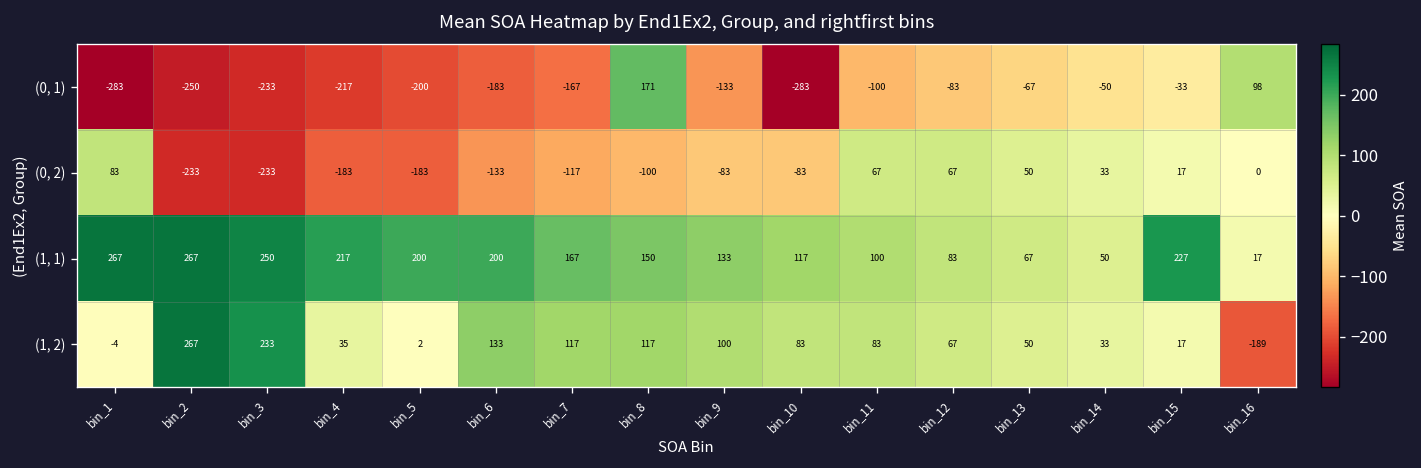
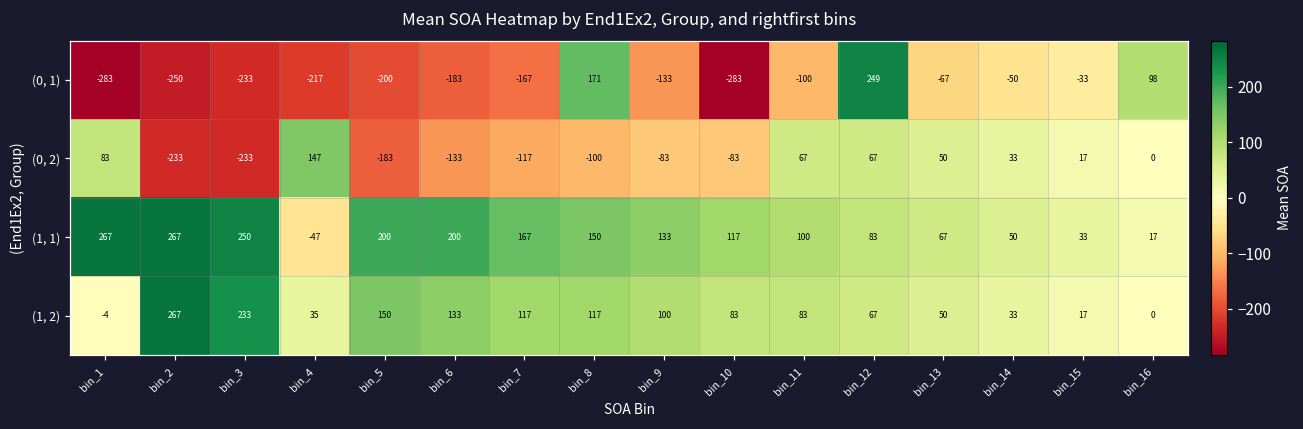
(0, 1), bin_12: -83 -> 249
(0, 2), bin_4: -183 -> 147
(1, 1), bin_4: 217 -> -47
(1, 1), bin_15: 227 -> 33
(1, 2), bin_5: 2 -> 150
(1, 2), bin_16: -189 -> 0
